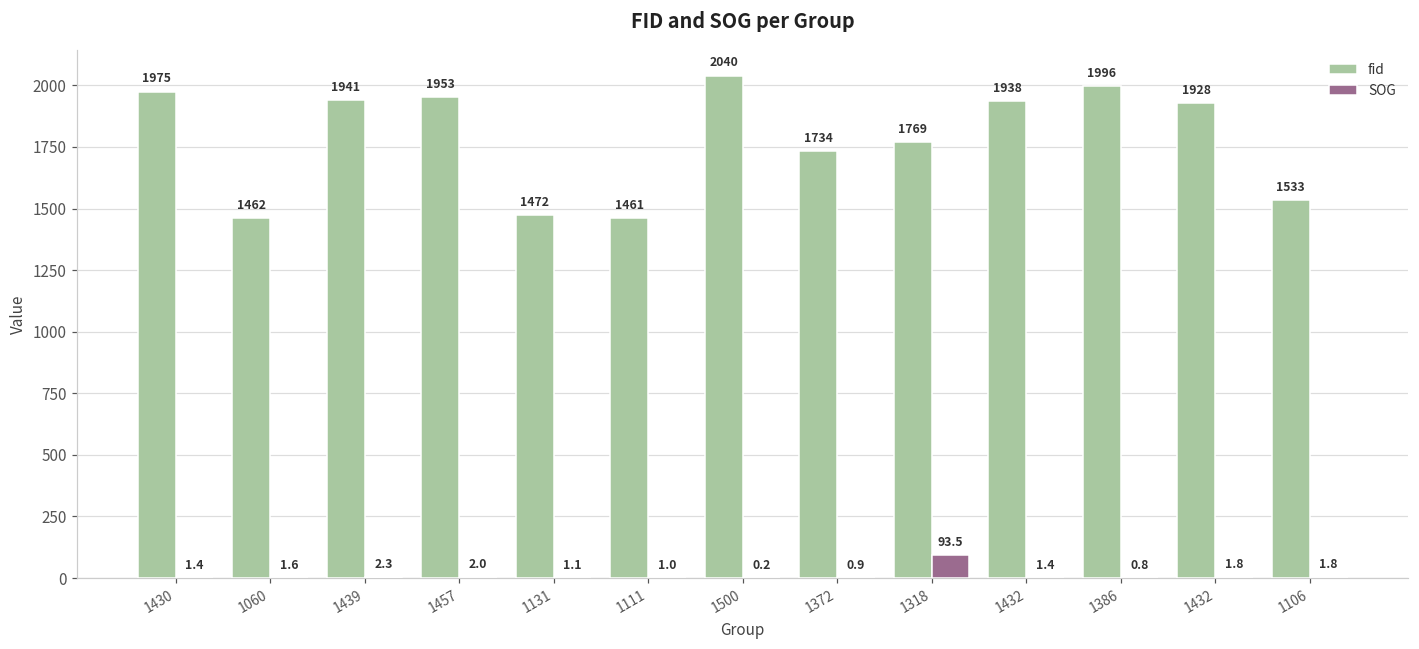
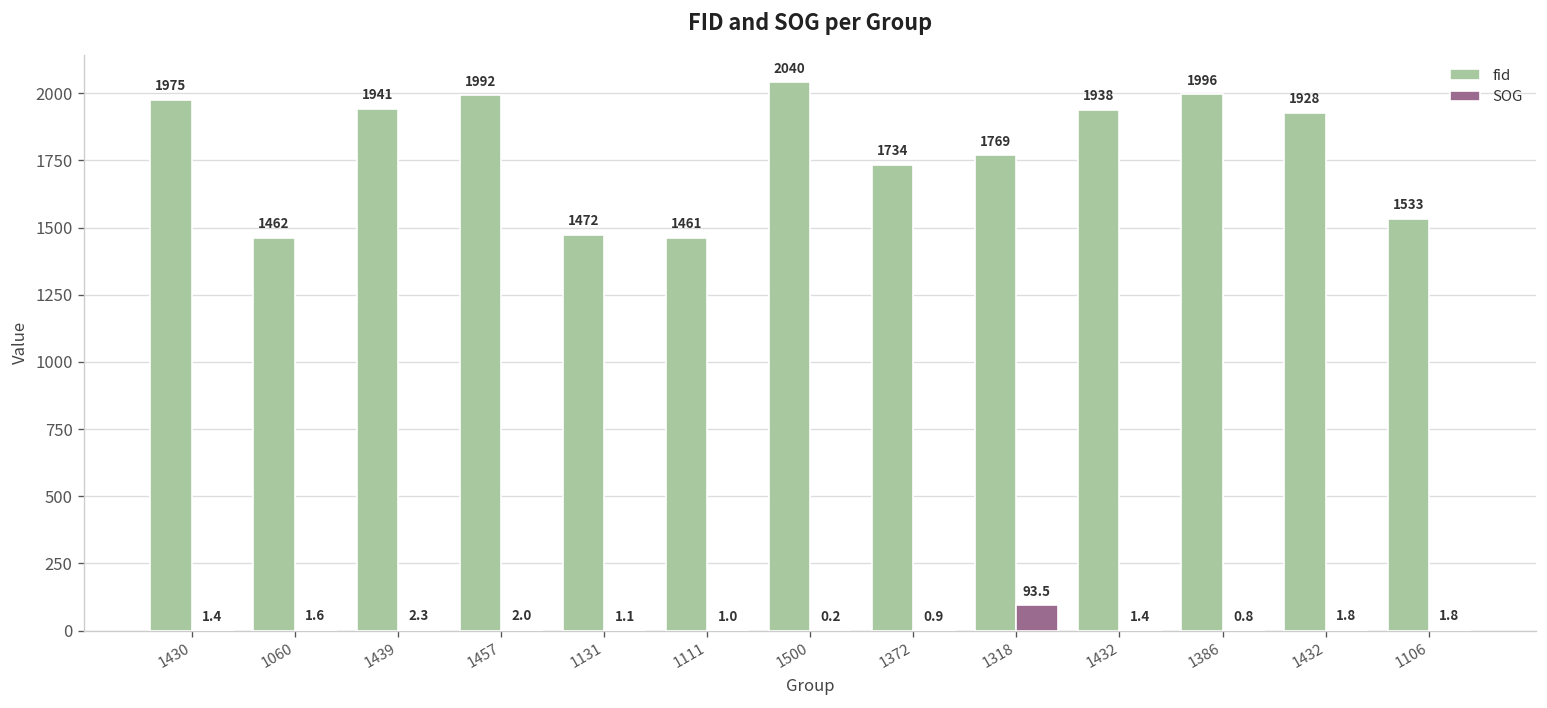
fid, 1457: 1953 -> 1992
